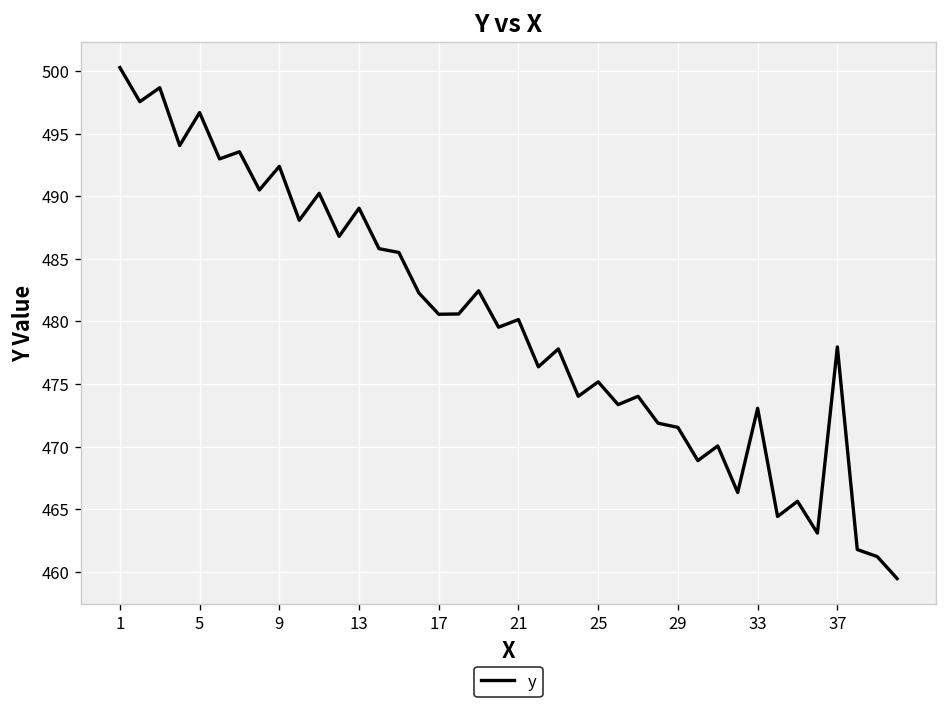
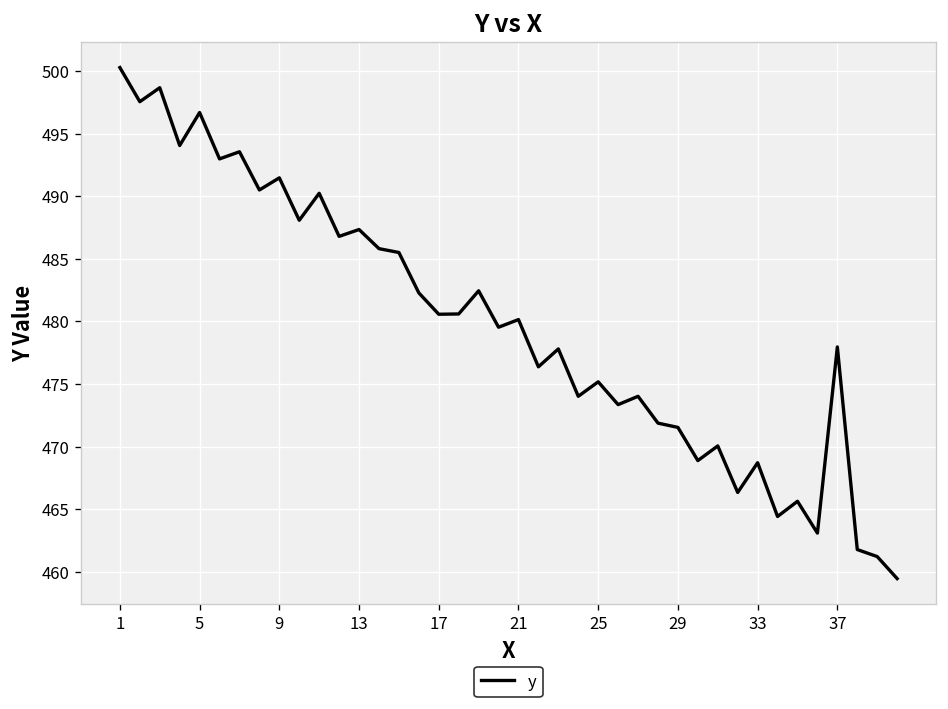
9: 492.4 -> 491.5
13: 489.0 -> 487.3
33: 473.1 -> 468.7
